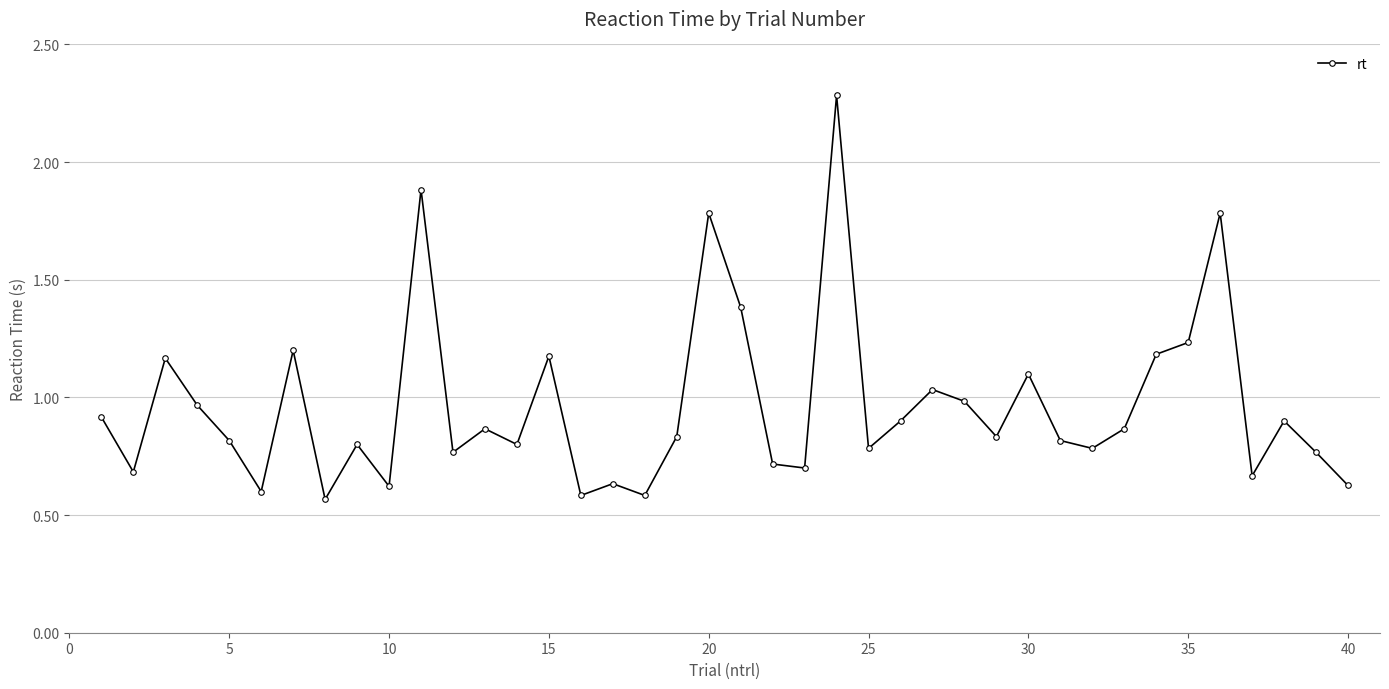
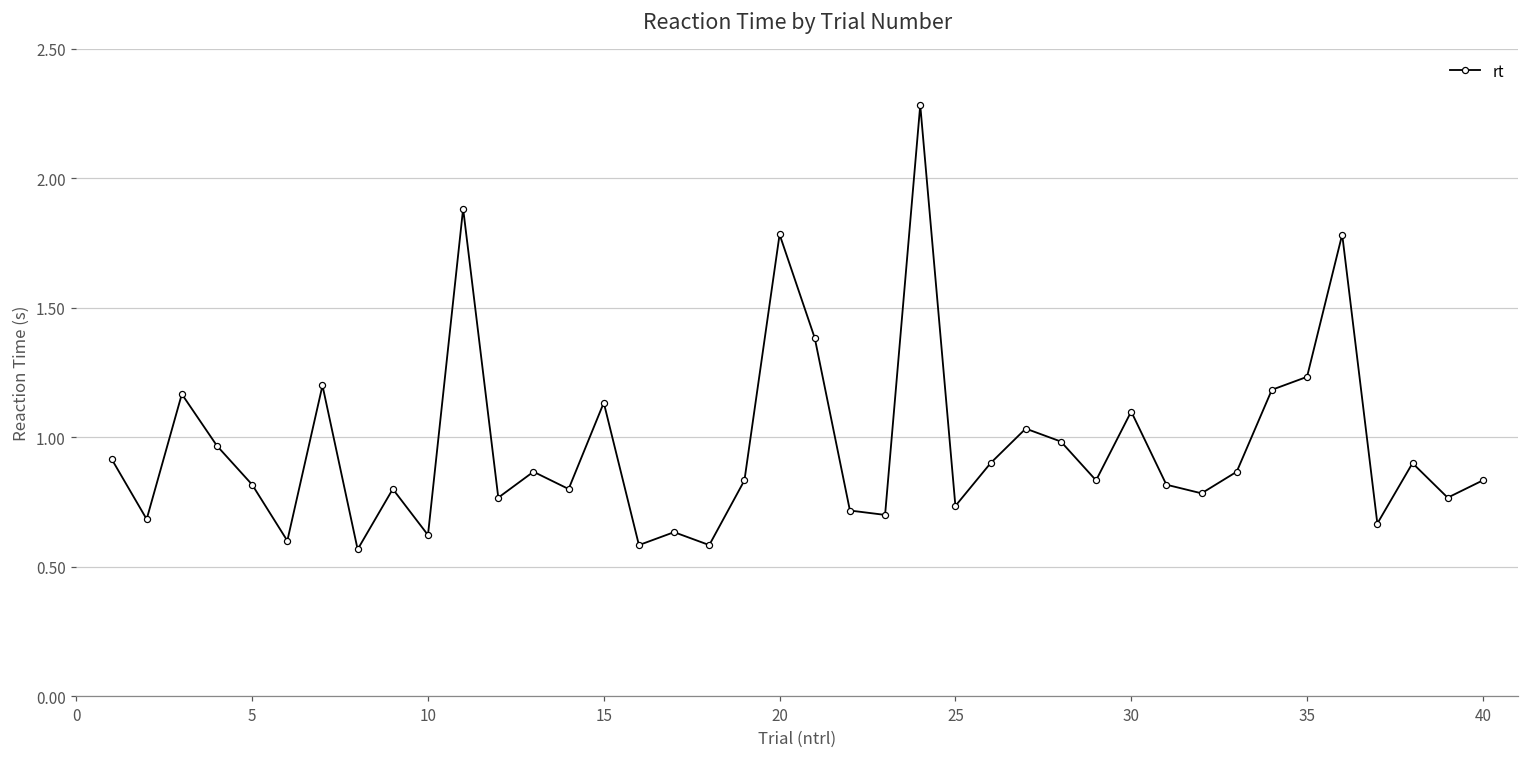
15: 1.18 -> 1.13
25: 0.78 -> 0.73
40: 0.63 -> 0.83
